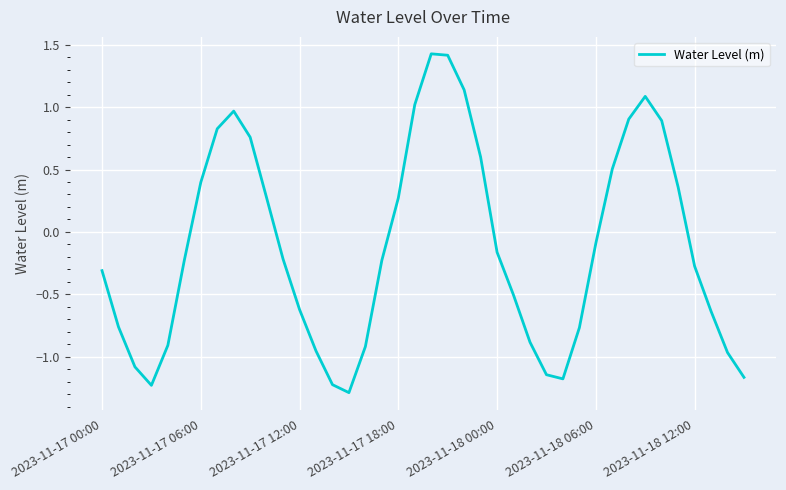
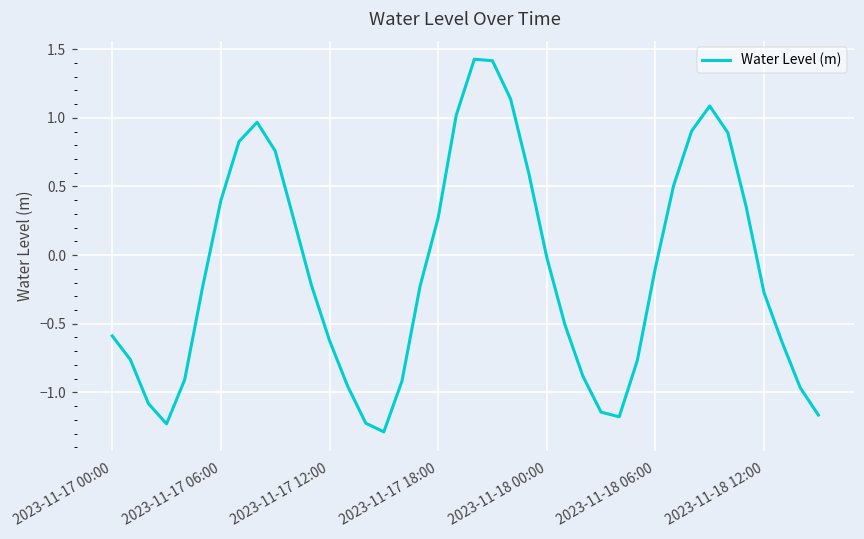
2023-11-17 00:00: -0.31 -> -0.59
2023-11-18 00:00: -0.16 -> -0.02
